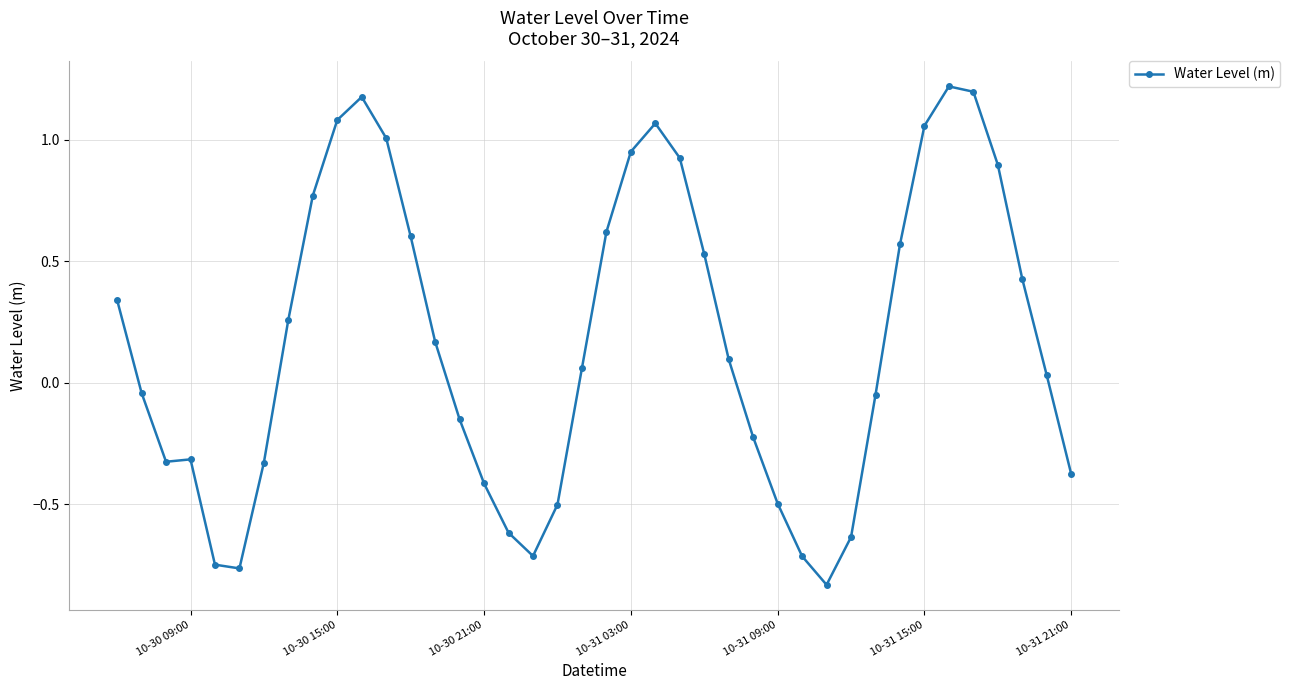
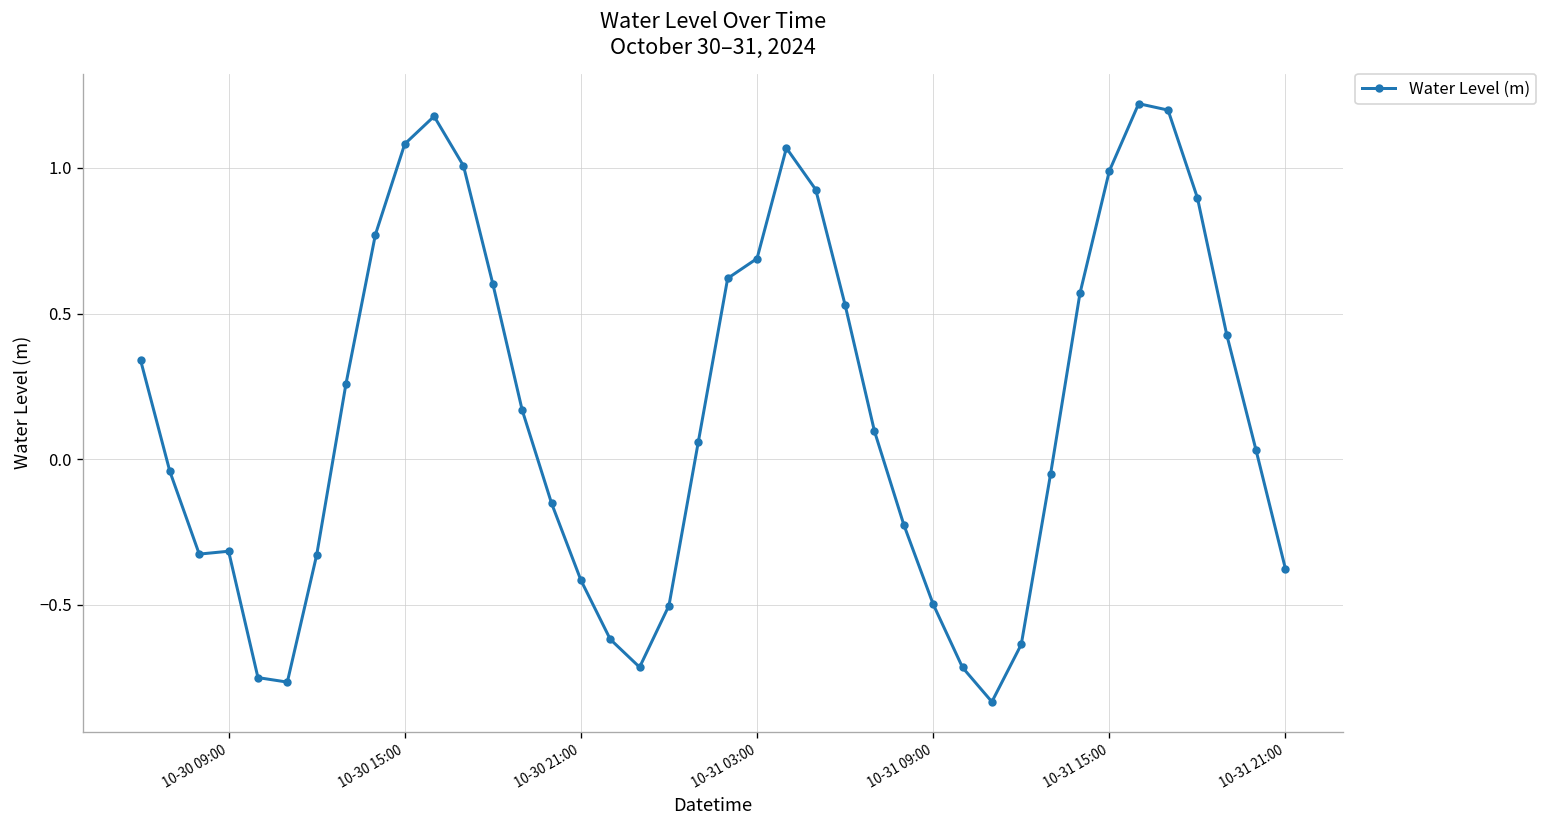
10-31 03:00: 0.95 -> 0.69
10-31 15:00: 1.06 -> 0.99
